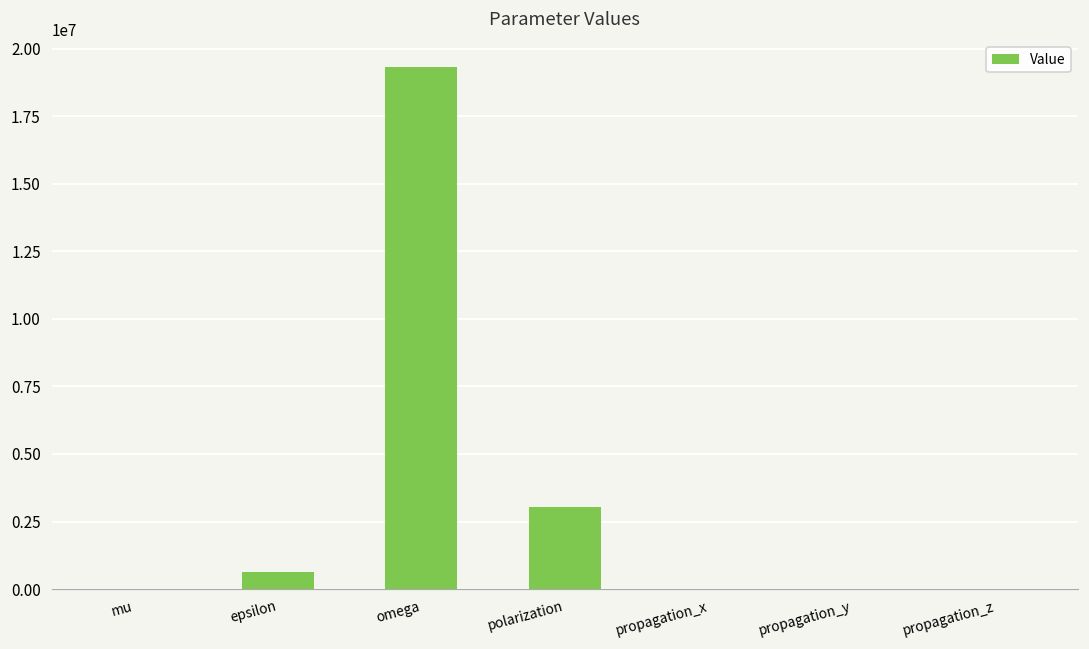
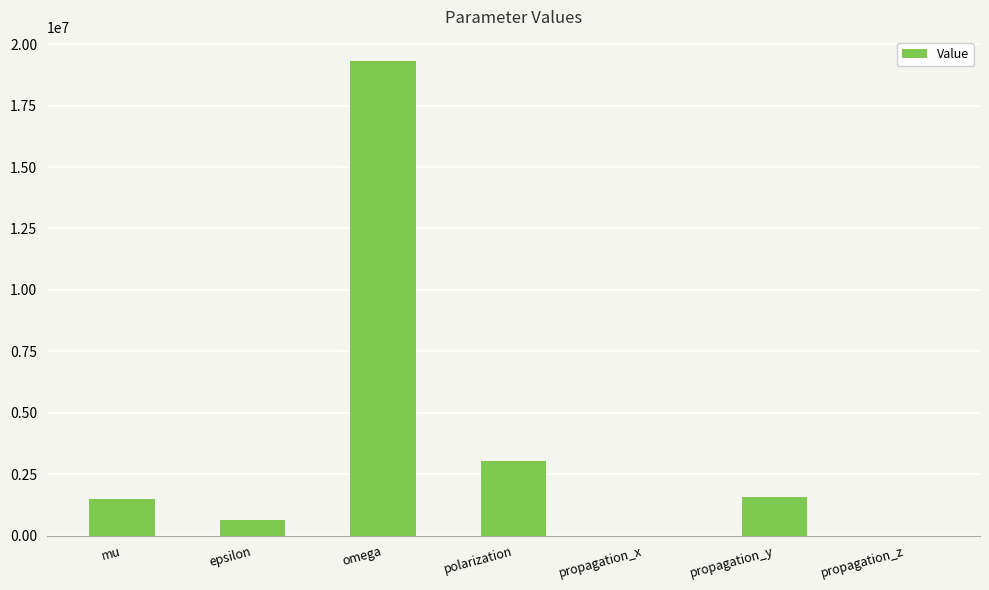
mu: 0 -> 1500000
propagation_y: 0 -> 1600000
